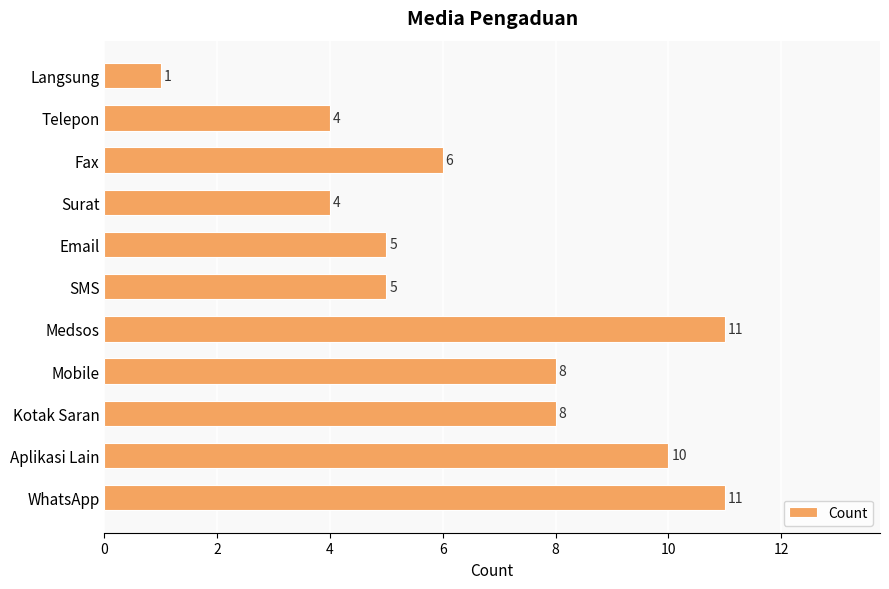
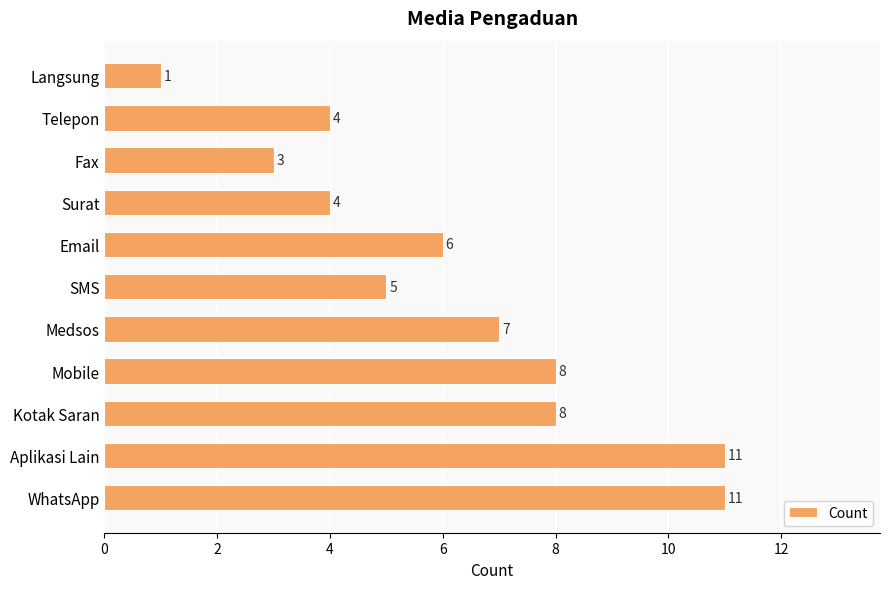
Fax: 6 -> 3
Email: 5 -> 6
Medsos: 11 -> 7
Aplikasi Lain: 10 -> 11
